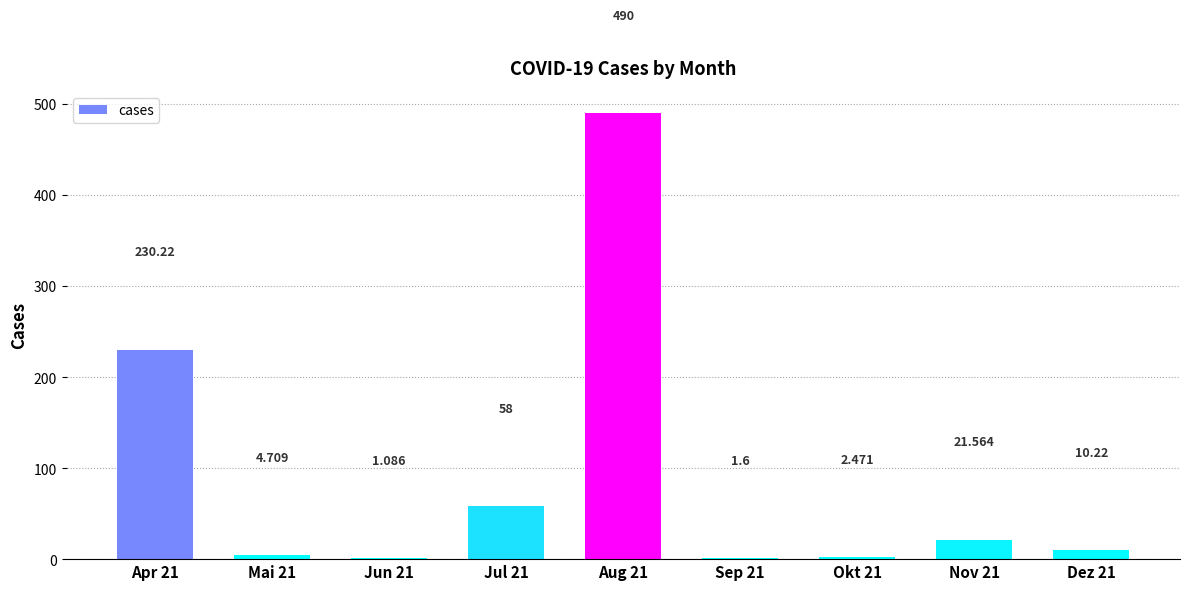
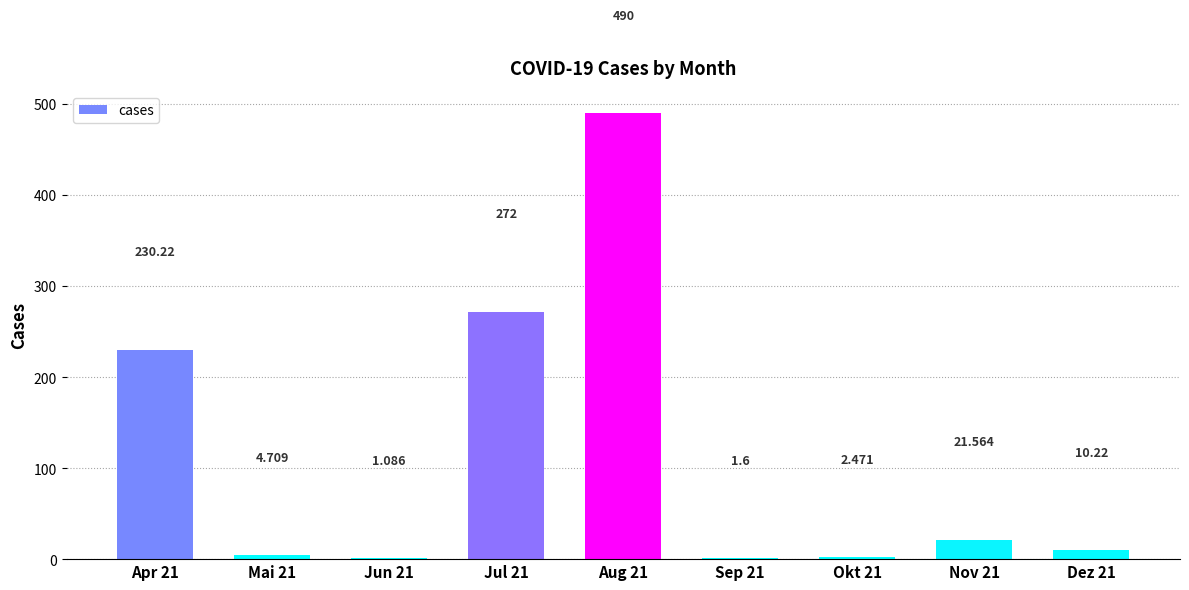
Jul 21: 58 -> 272
